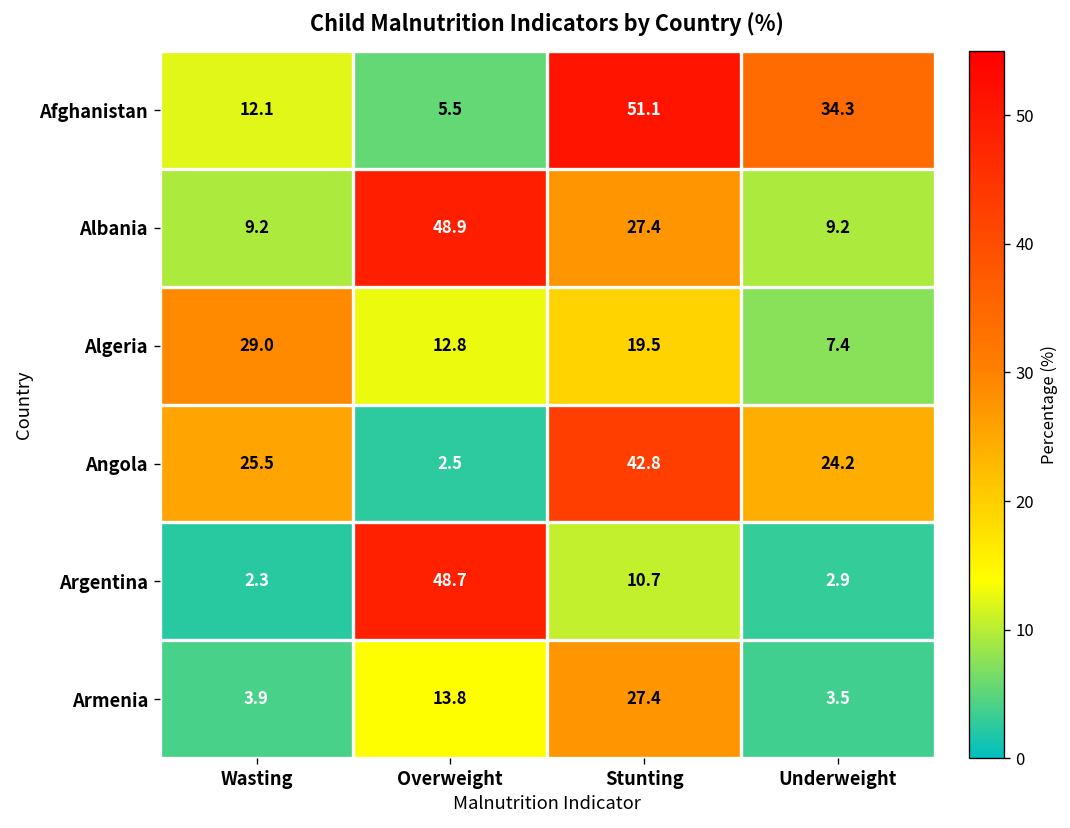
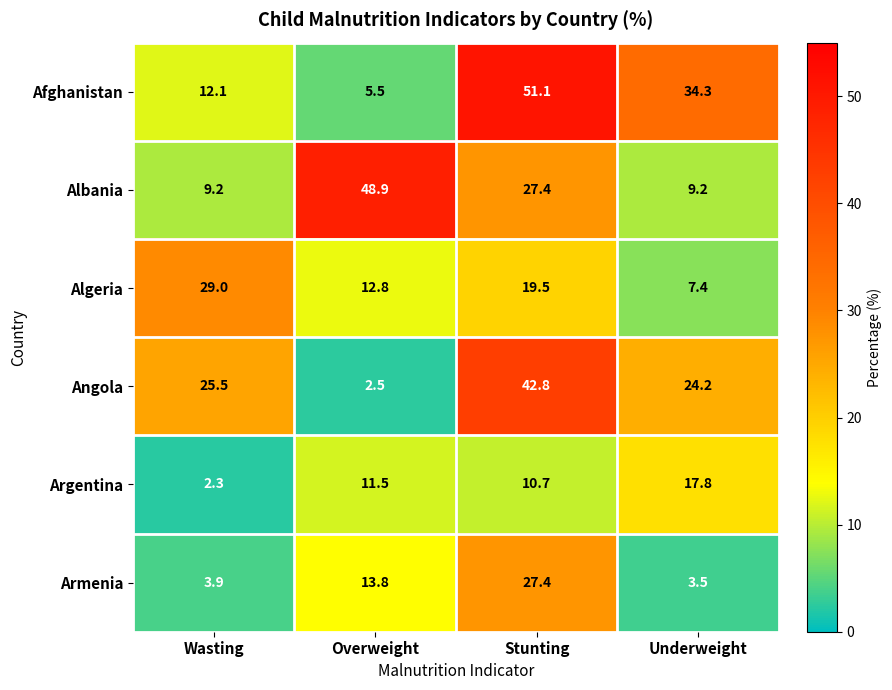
Argentina, Overweight: 48.7 -> 11.5
Argentina, Underweight: 2.9 -> 17.8
